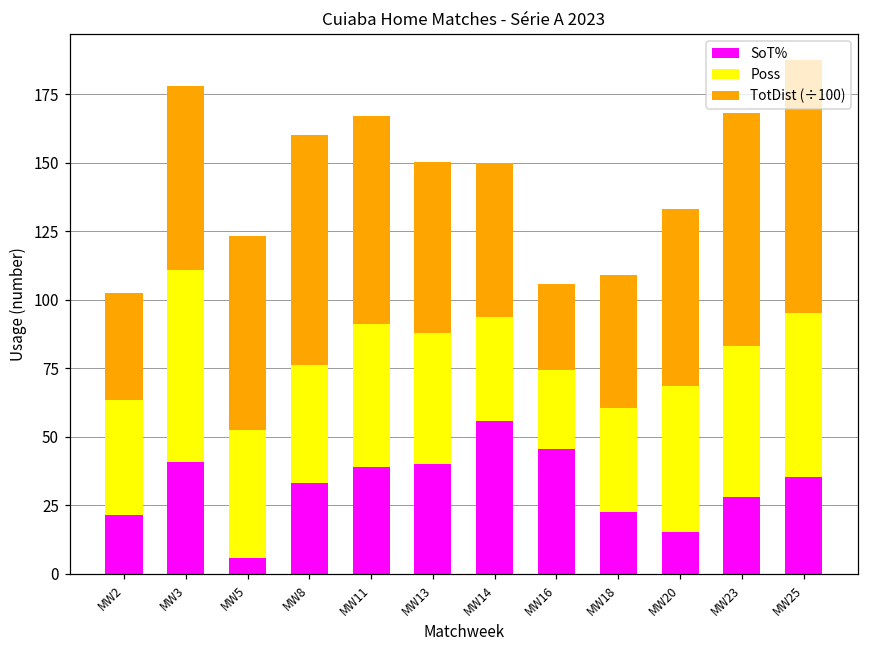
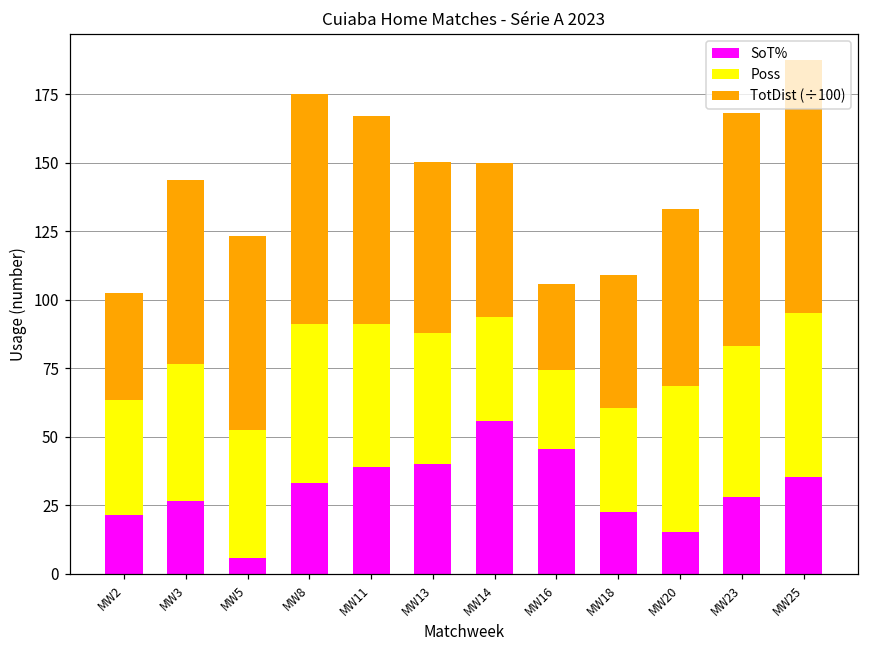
SoT%, MW3: 41 -> 27
Poss, MW3: 70 -> 50
Poss, MW8: 43 -> 58
